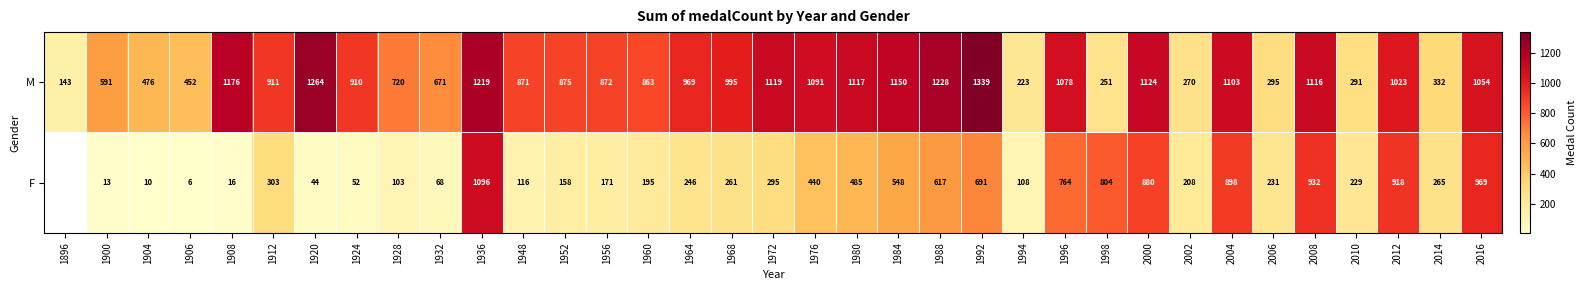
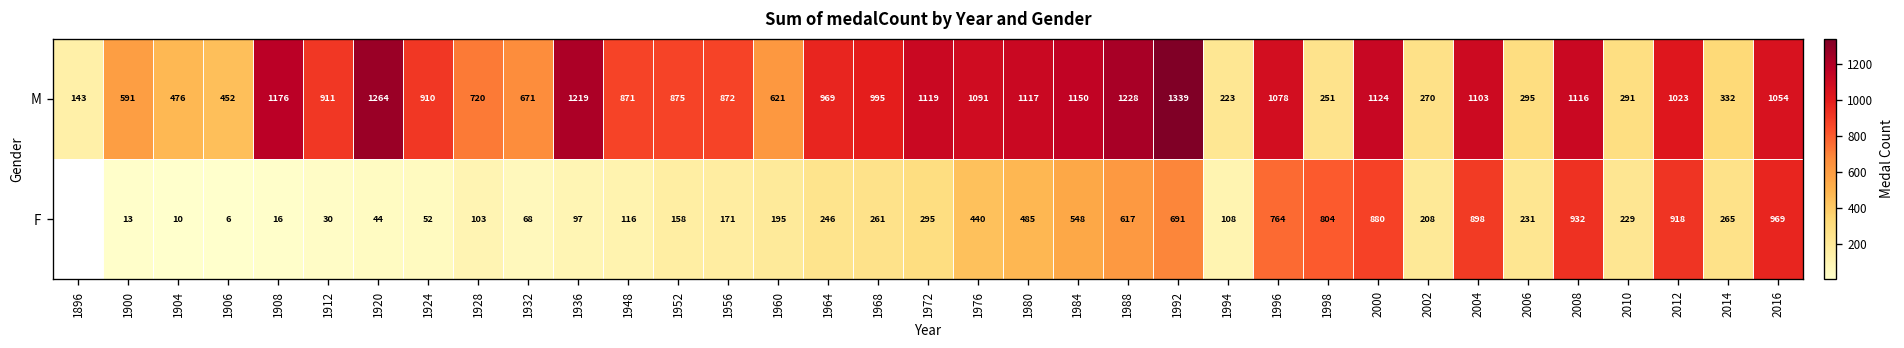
M, 1960: 863 -> 621
F, 1912: 303 -> 30
F, 1936: 1096 -> 97
